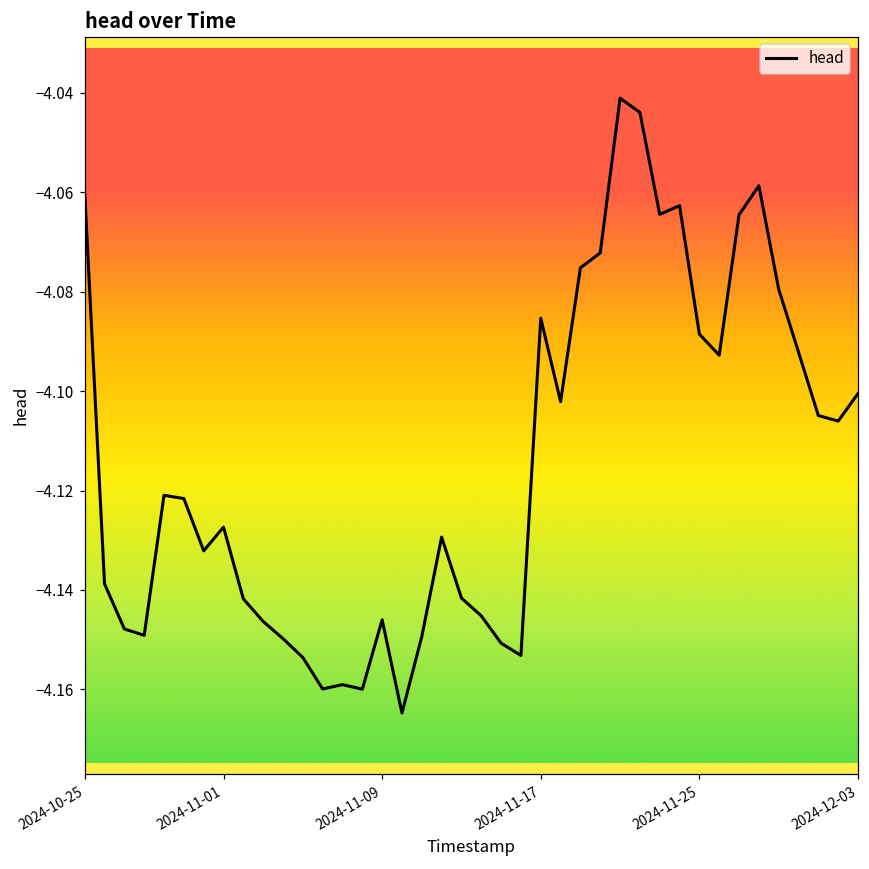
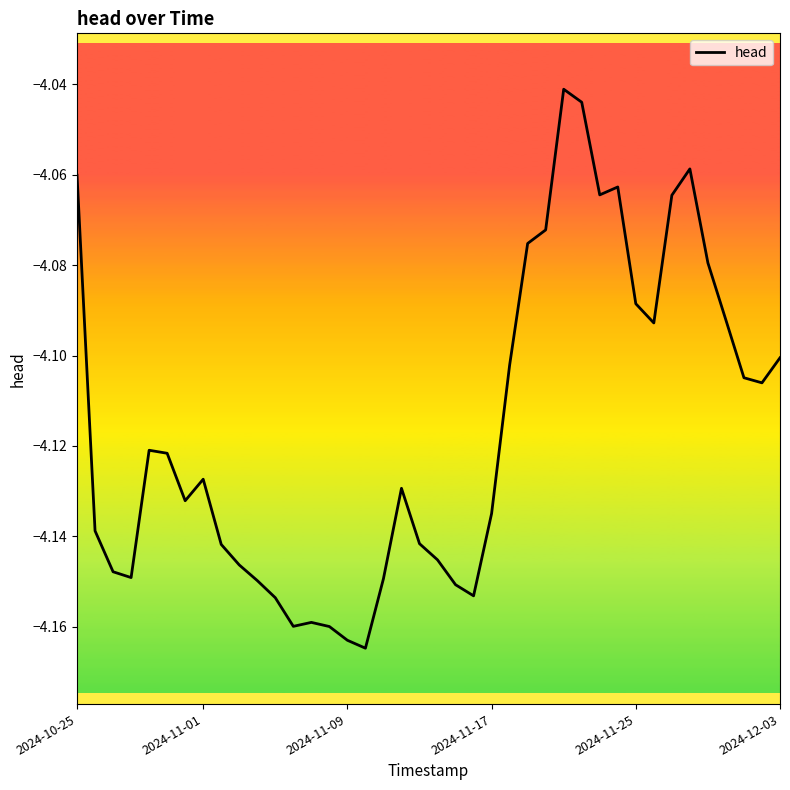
2024-11-09: -4.146 -> -4.163
2024-11-17: -4.085 -> -4.135
